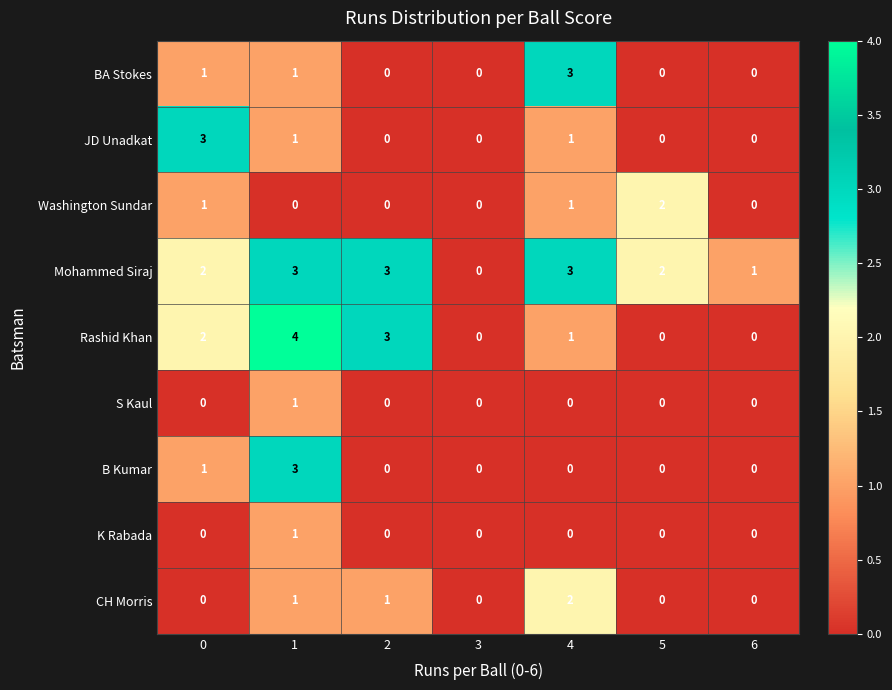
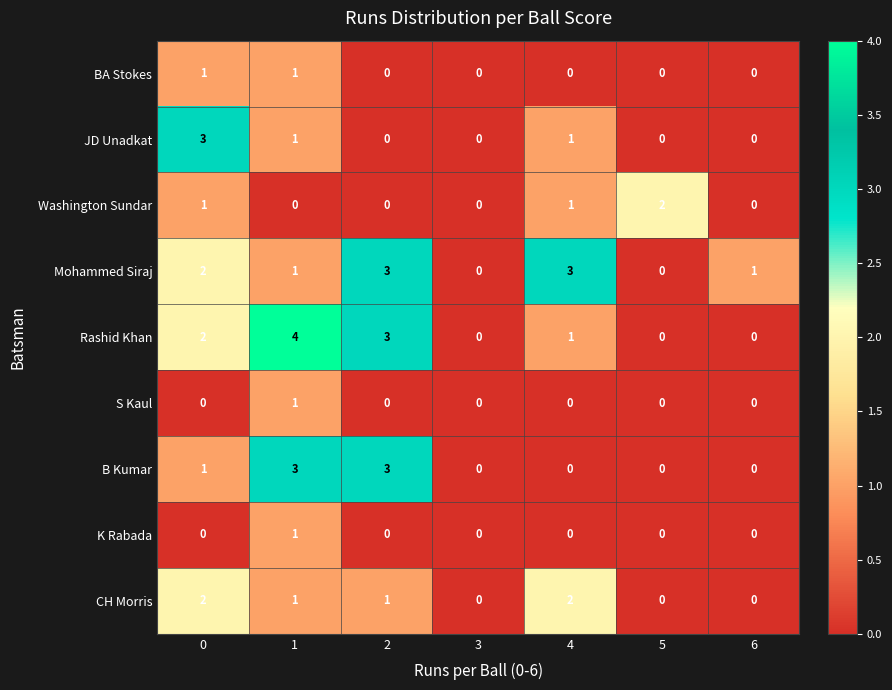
BA Stokes, 4: 3 -> 0
Mohammed Siraj, 1: 3 -> 1
Mohammed Siraj, 5: 2 -> 0
B Kumar, 2: 0 -> 3
CH Morris, 0: 0 -> 2
